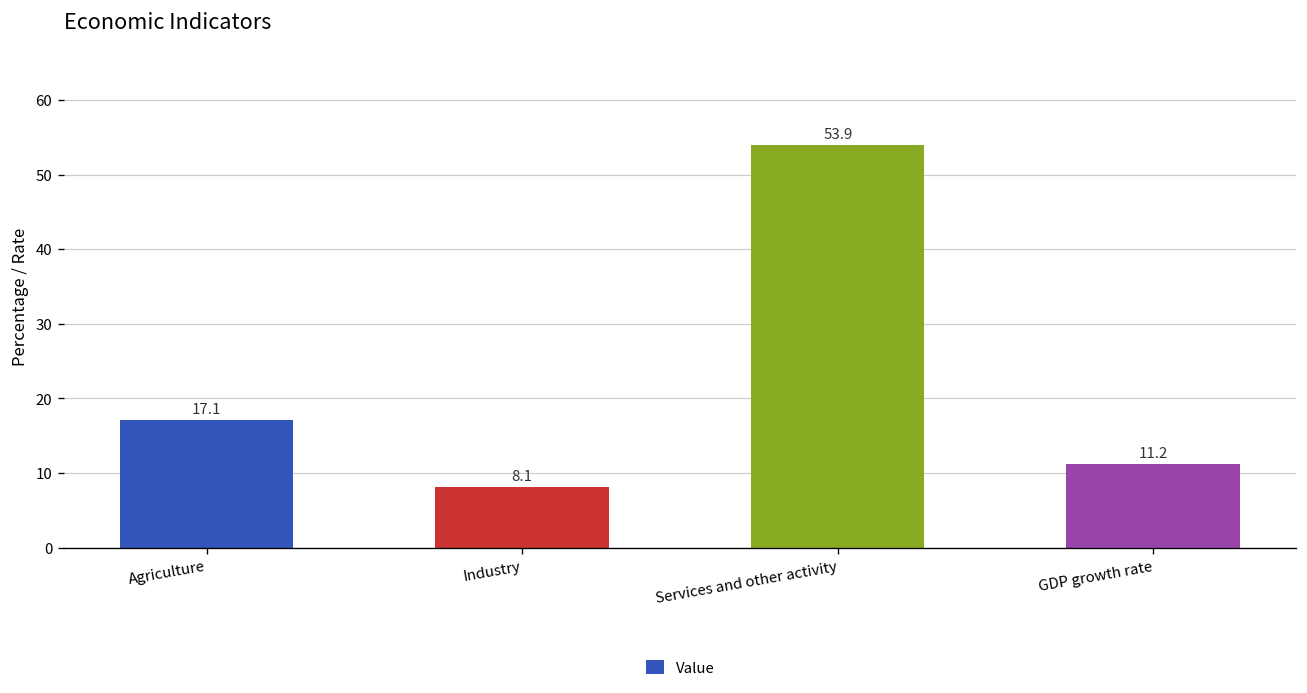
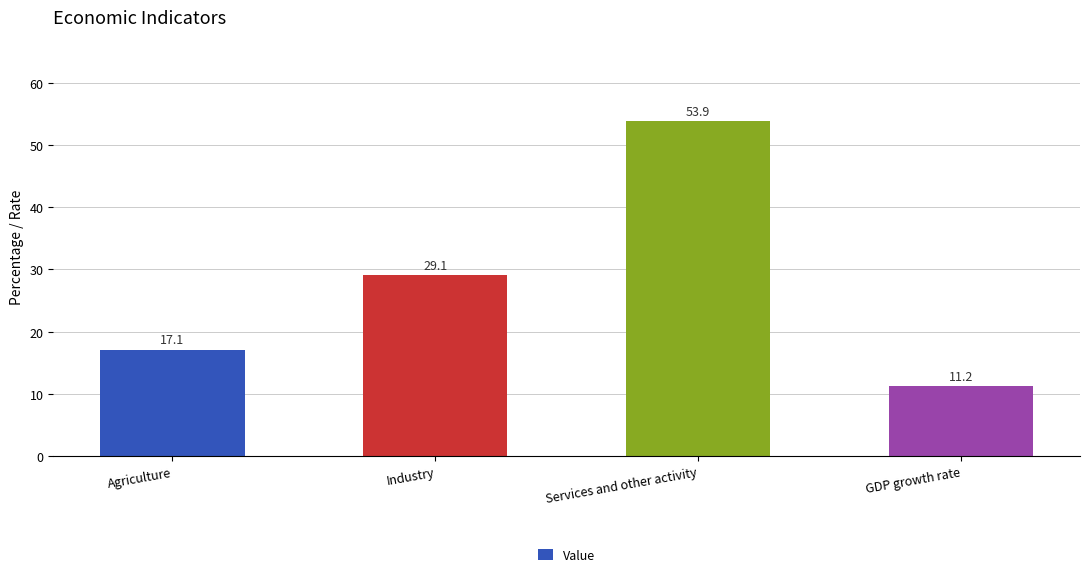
Industry: 8.1 -> 29.1
